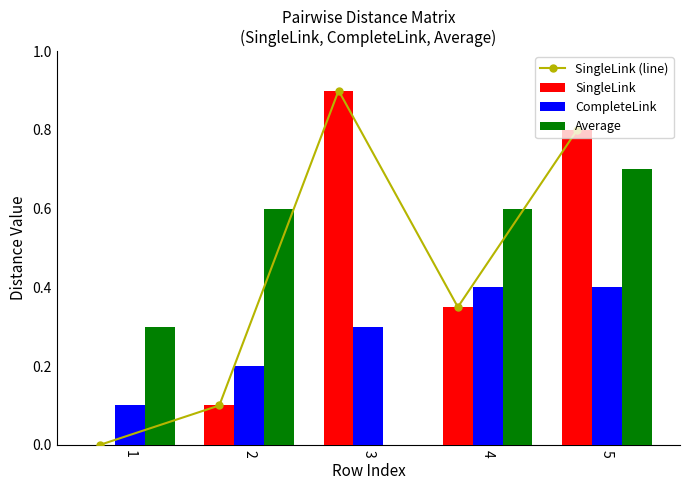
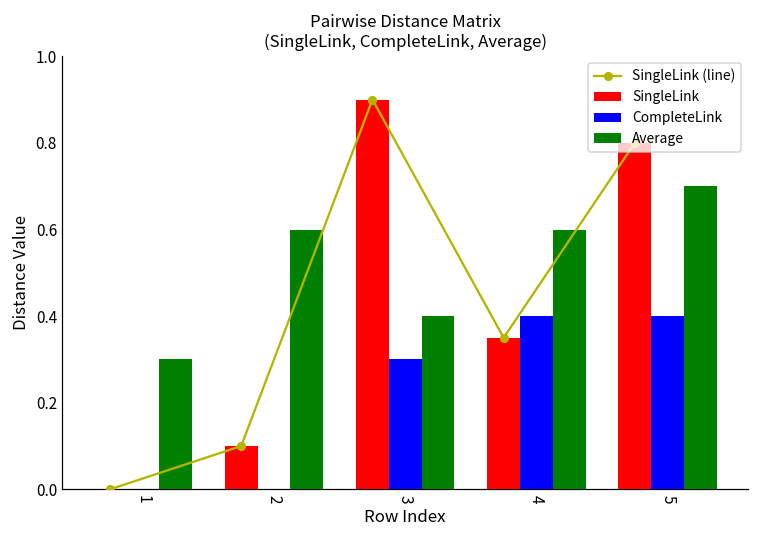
CompleteLink, 1: 0.1 -> 0.0
CompleteLink, 2: 0.2 -> 0.0
Average, 3: 0.0 -> 0.4
